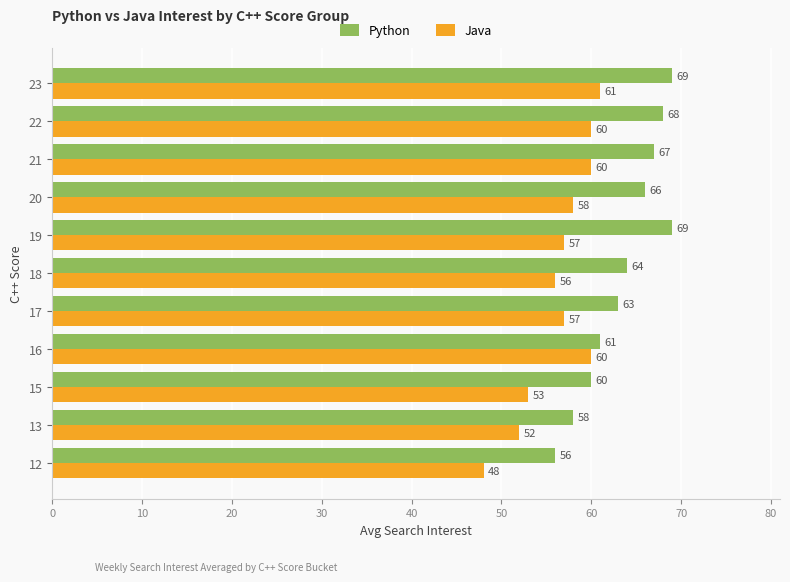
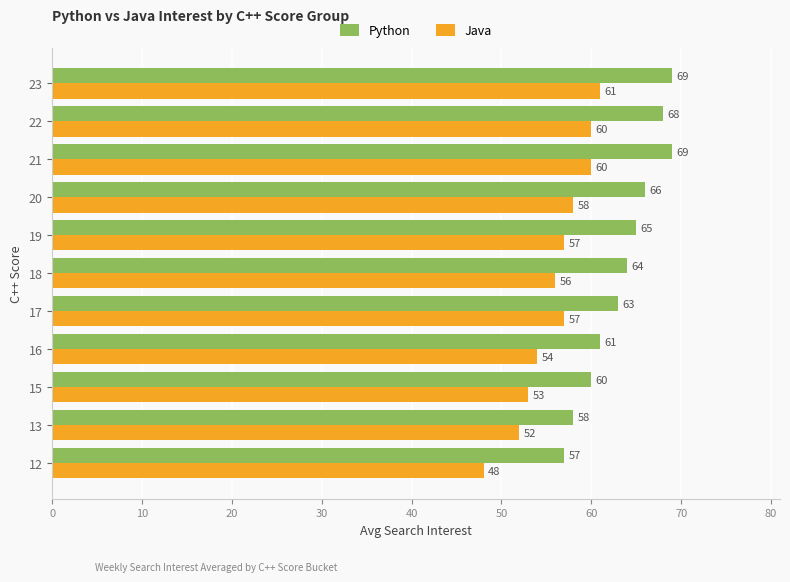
Python, 21: 67 -> 69
Python, 19: 69 -> 65
Java, 16: 60 -> 54
Python, 12: 56 -> 57
